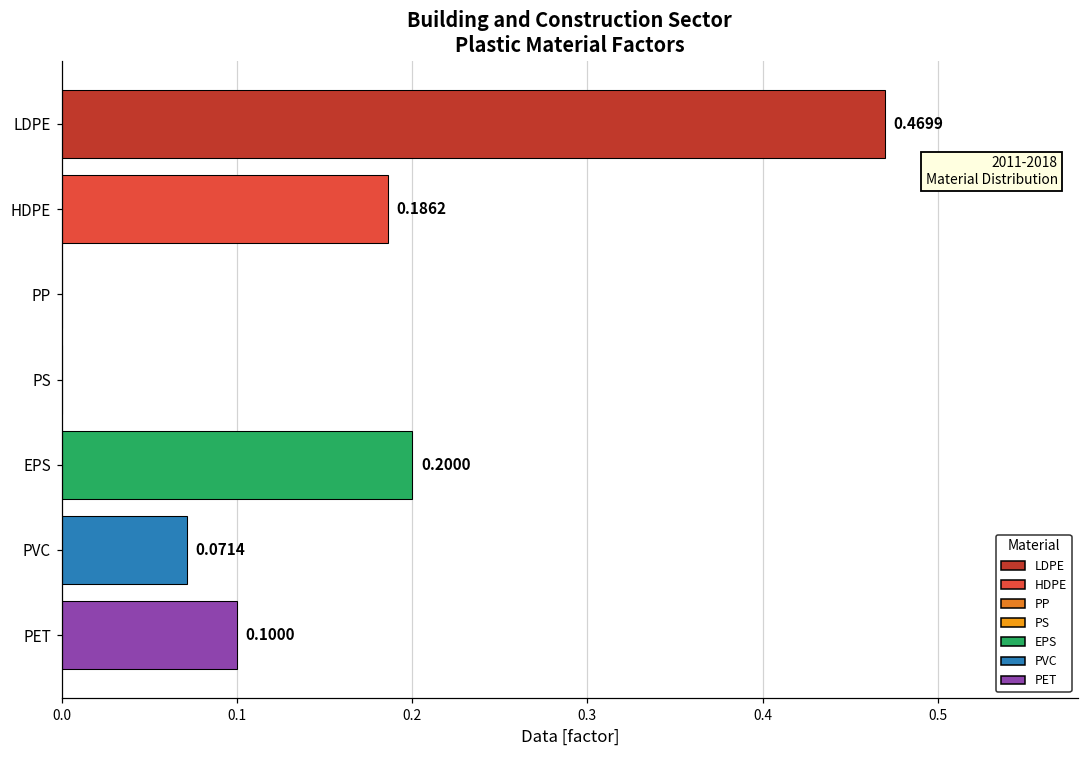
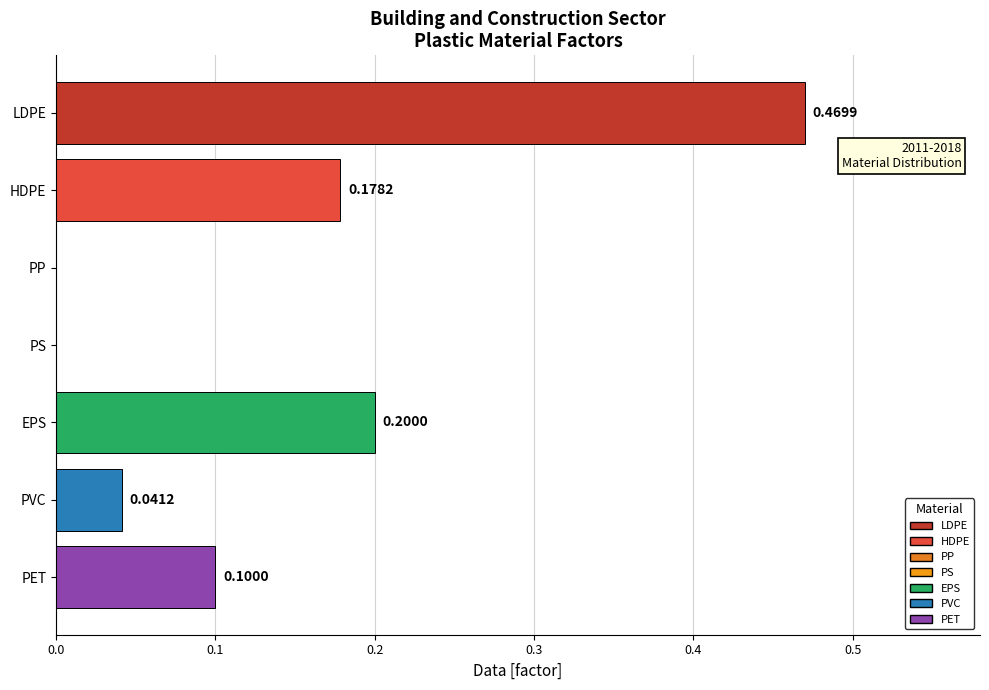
HDPE: 0.1862 -> 0.1782
PVC: 0.0714 -> 0.0412
